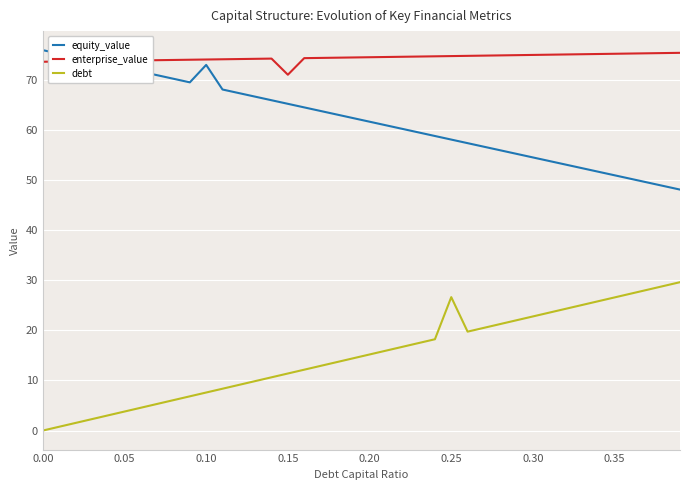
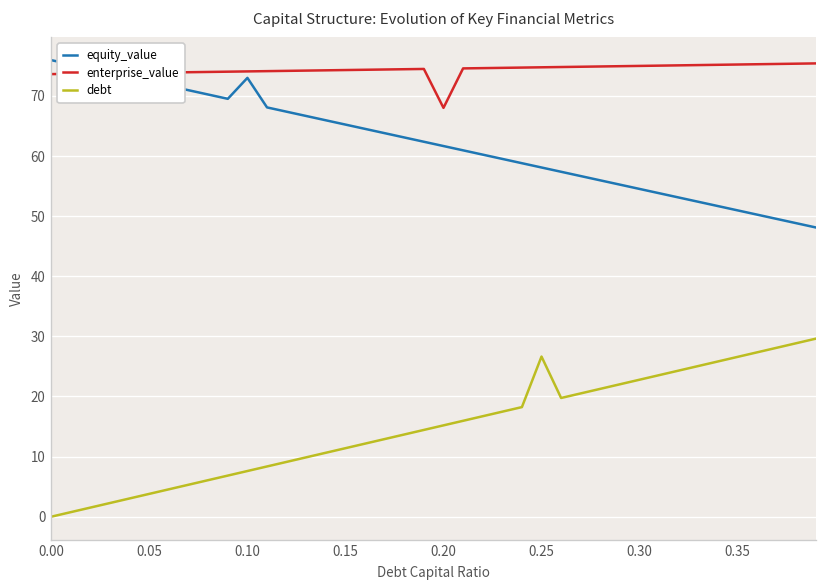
enterprise_value, 0.15: 71 -> 74
enterprise_value, 0.20: 75 -> 68
